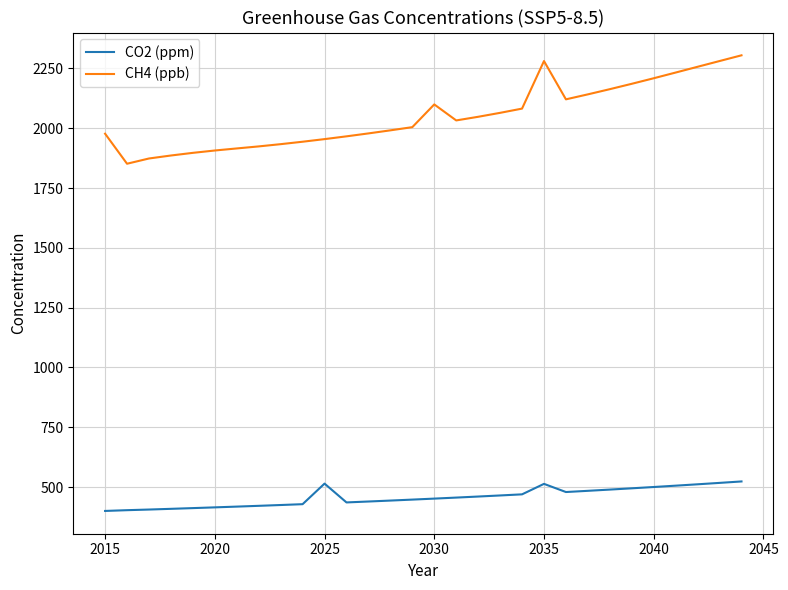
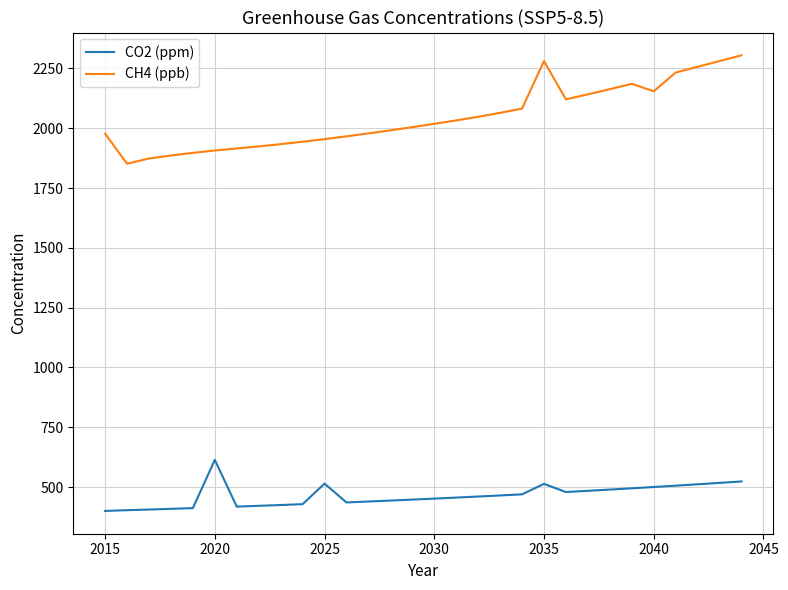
CO2 (ppm), 2020: 410 -> 610
CH4 (ppb), 2030: 2100 -> 2020
CH4 (ppb), 2040: 2210 -> 2150
